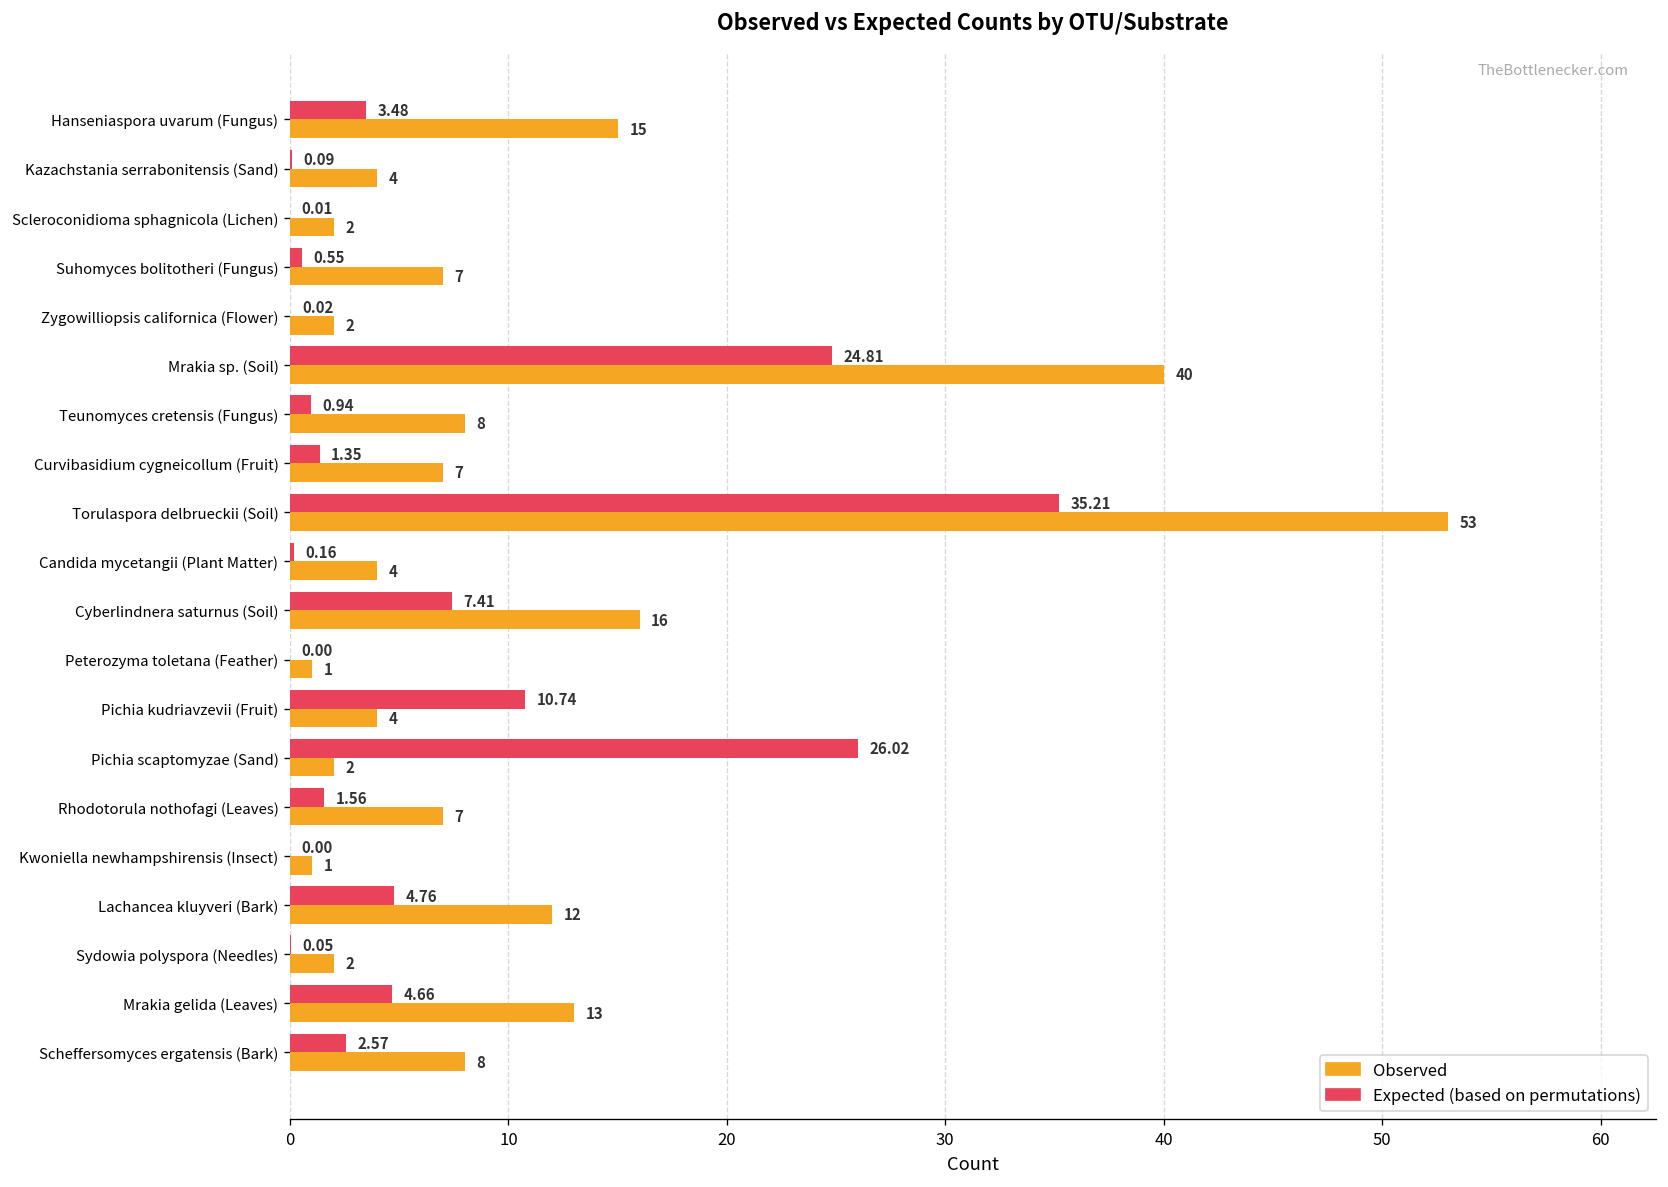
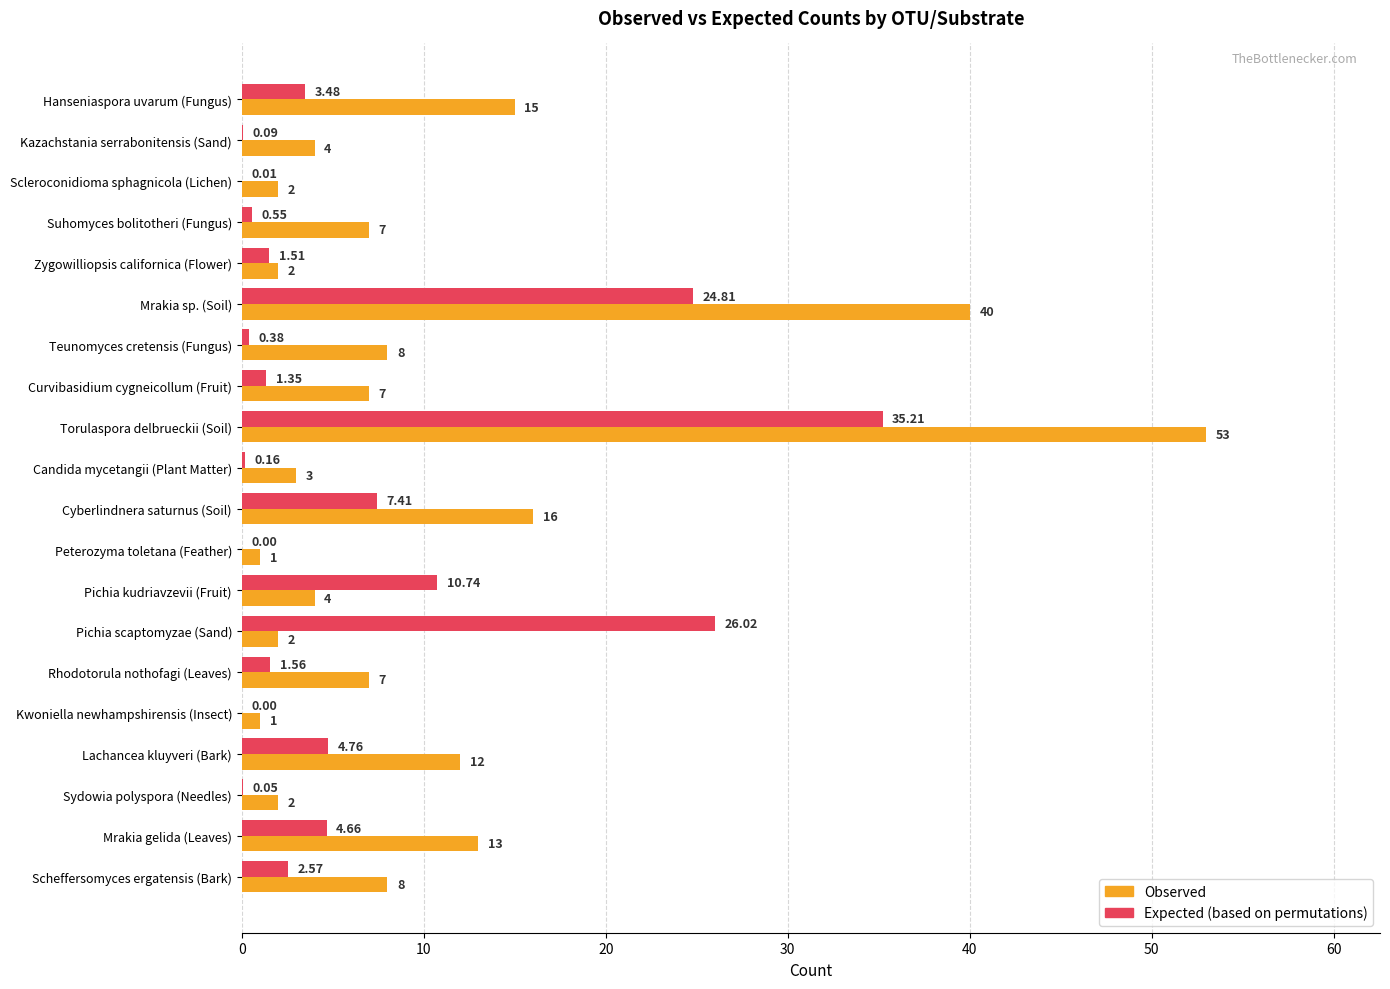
Expected (based on permutations), Zygowilliopsis californica (Flower): 0.02 -> 1.51
Expected (based on permutations), Teunomyces cretensis (Fungus): 0.94 -> 0.38
Observed, Candida mycetangii (Plant Matter): 4 -> 3
